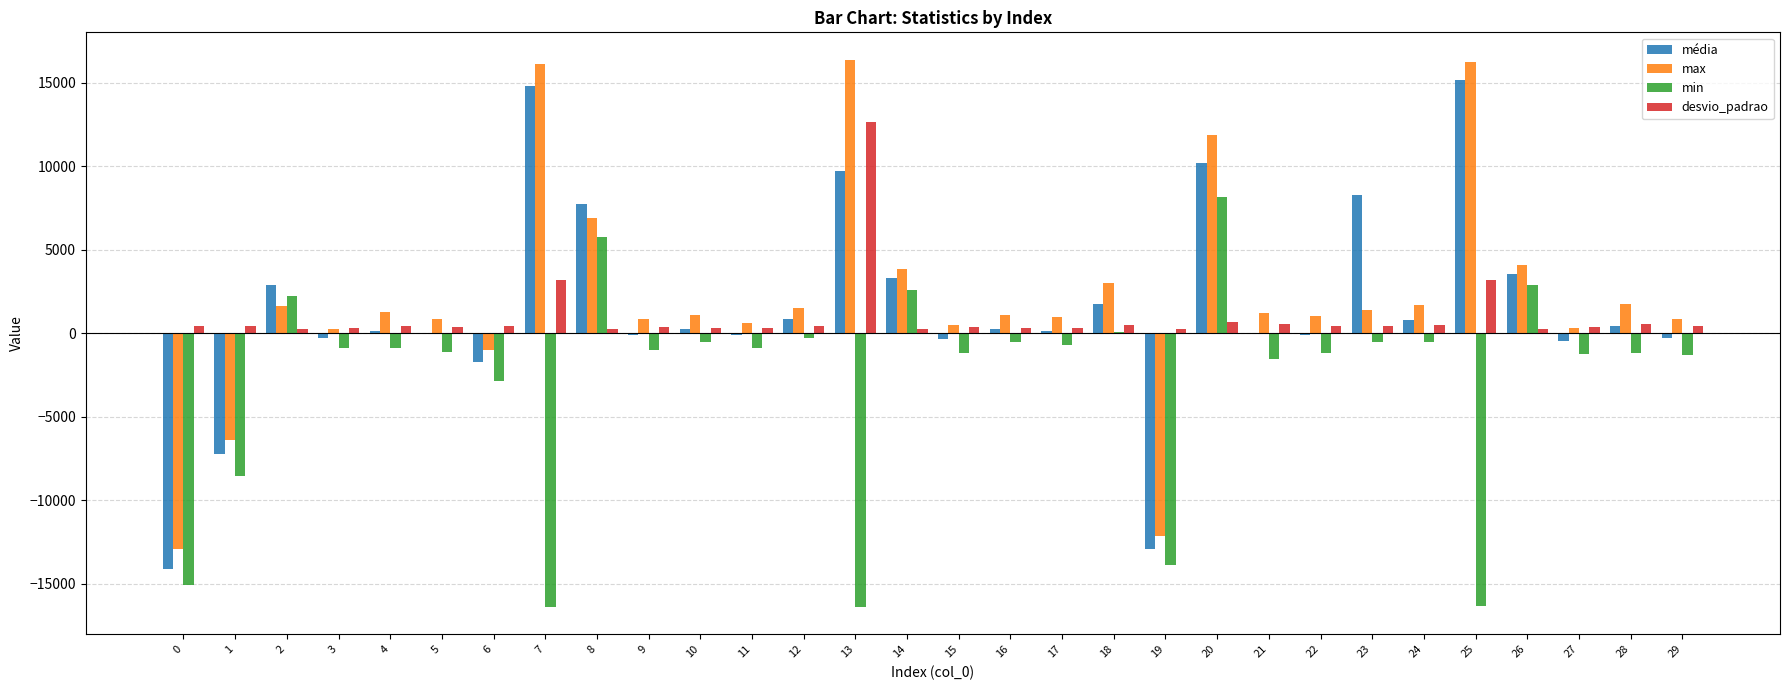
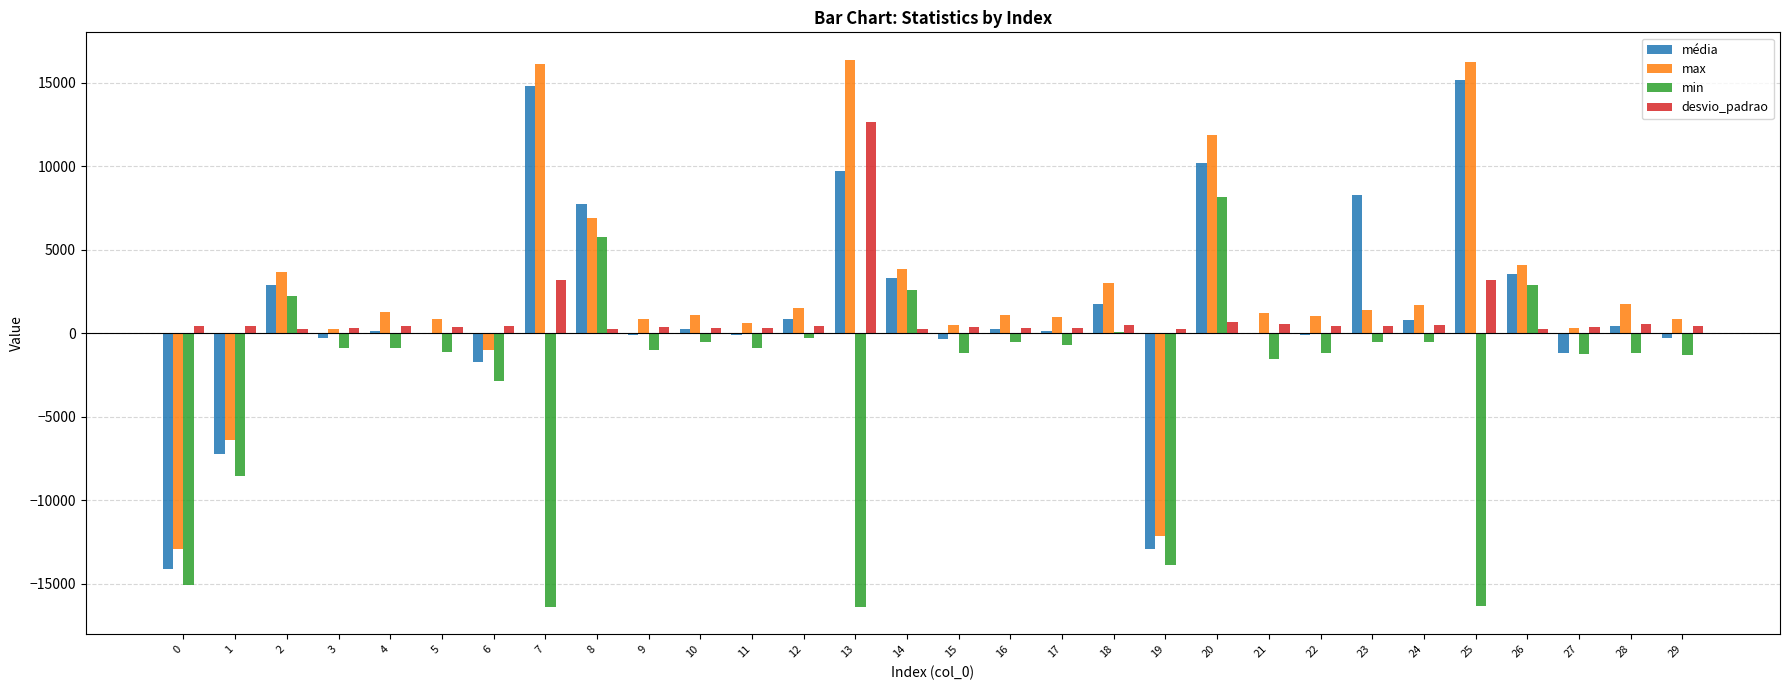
max, 2: 1600 -> 3700
média, 27: -500 -> -1200
